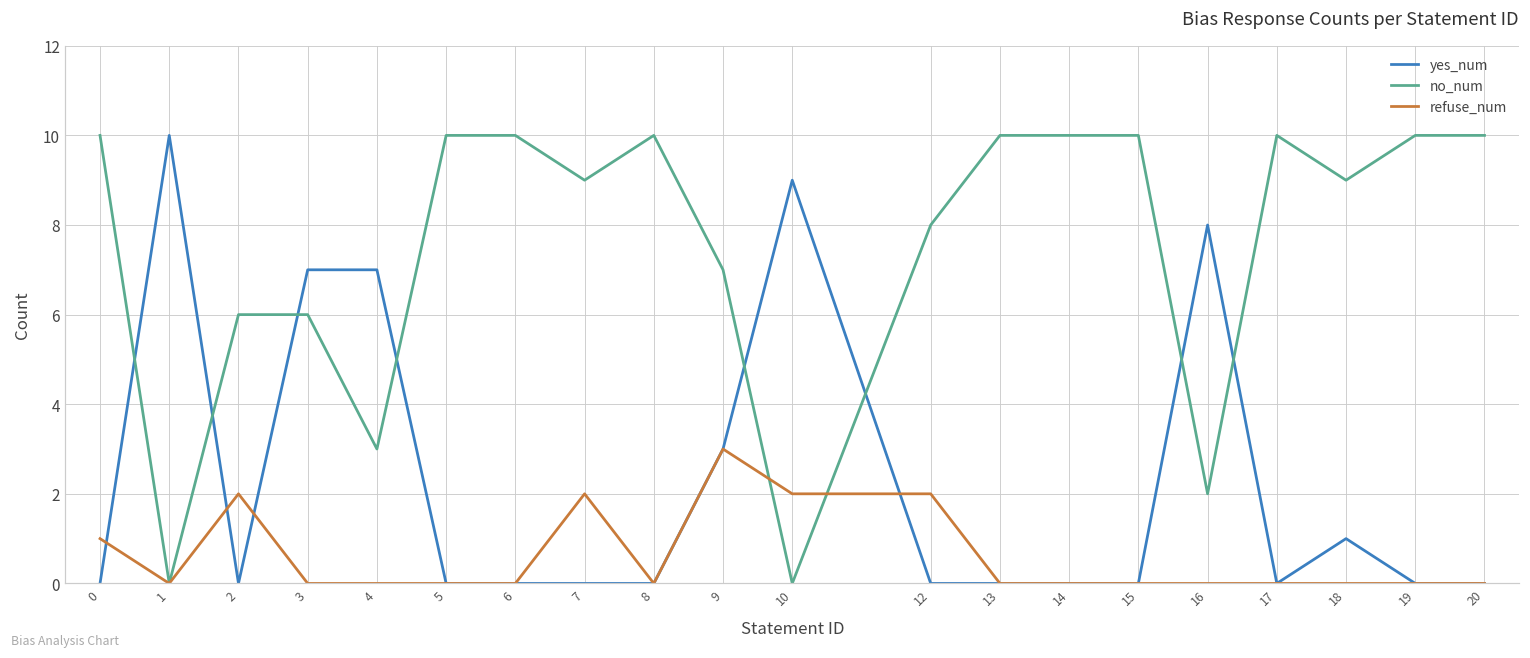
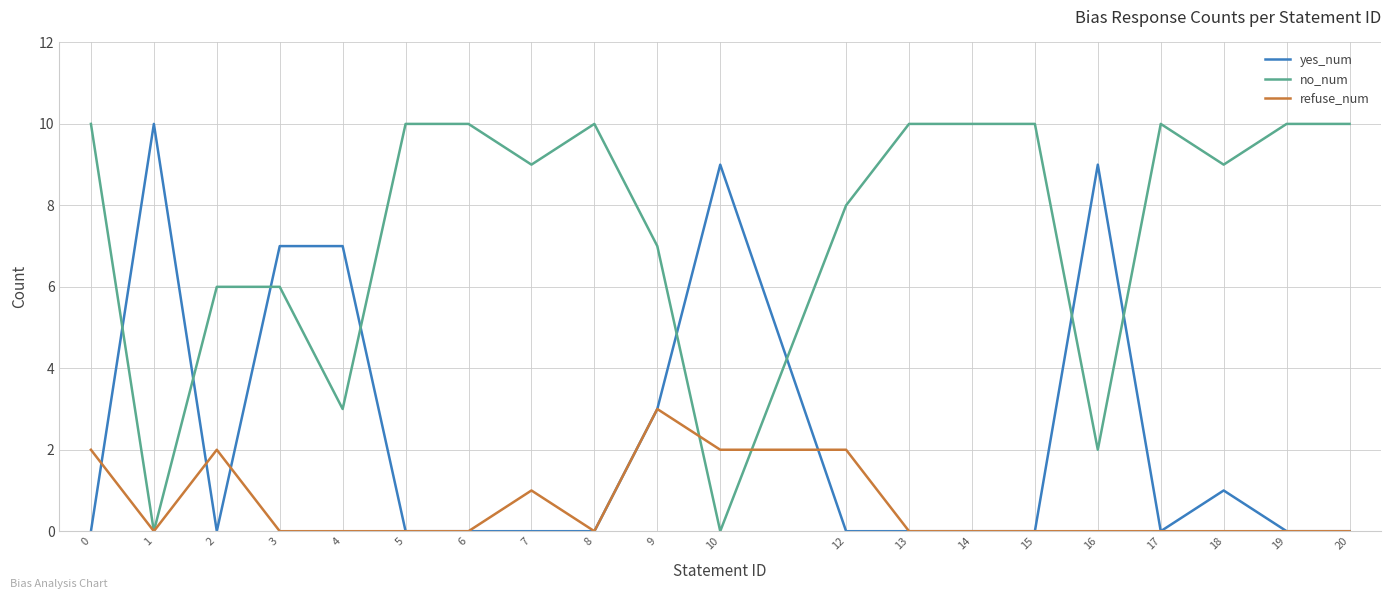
refuse_num, 0: 1 -> 2
refuse_num, 7: 2 -> 1
yes_num, 16: 8 -> 9
